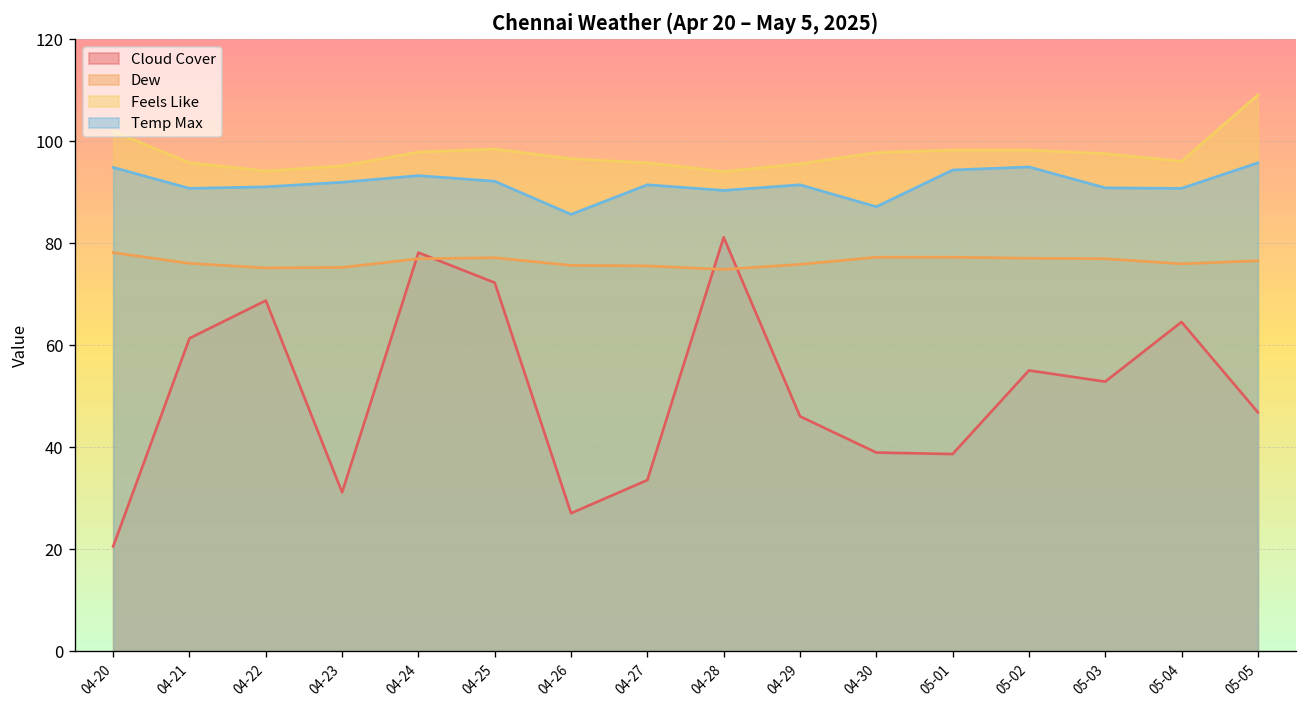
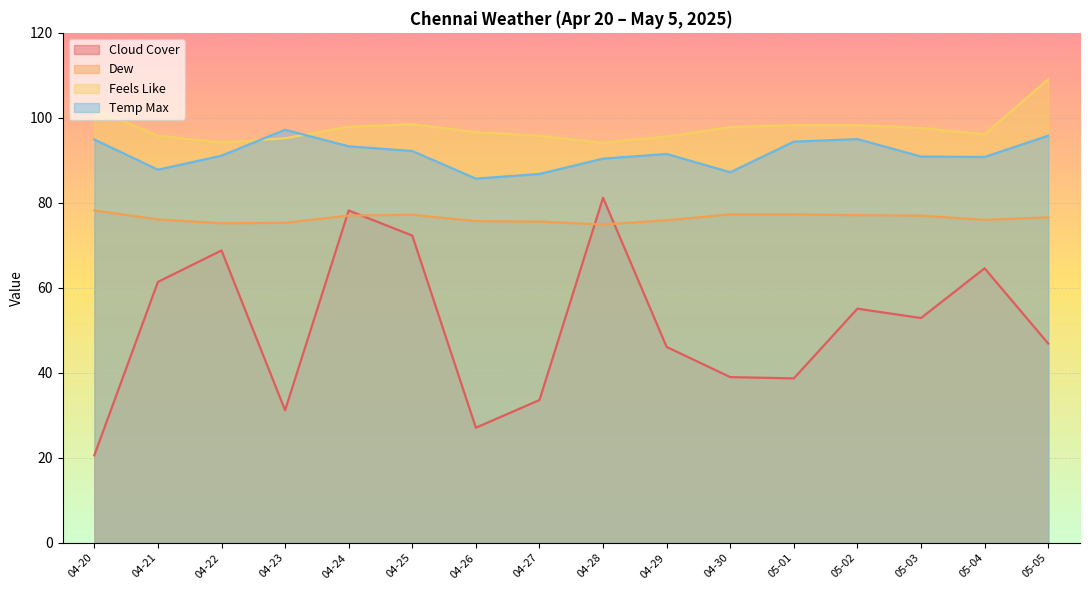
Temp Max, 04-21: 91 -> 88
Temp Max, 04-23: 92 -> 97
Temp Max, 04-27: 92 -> 87
